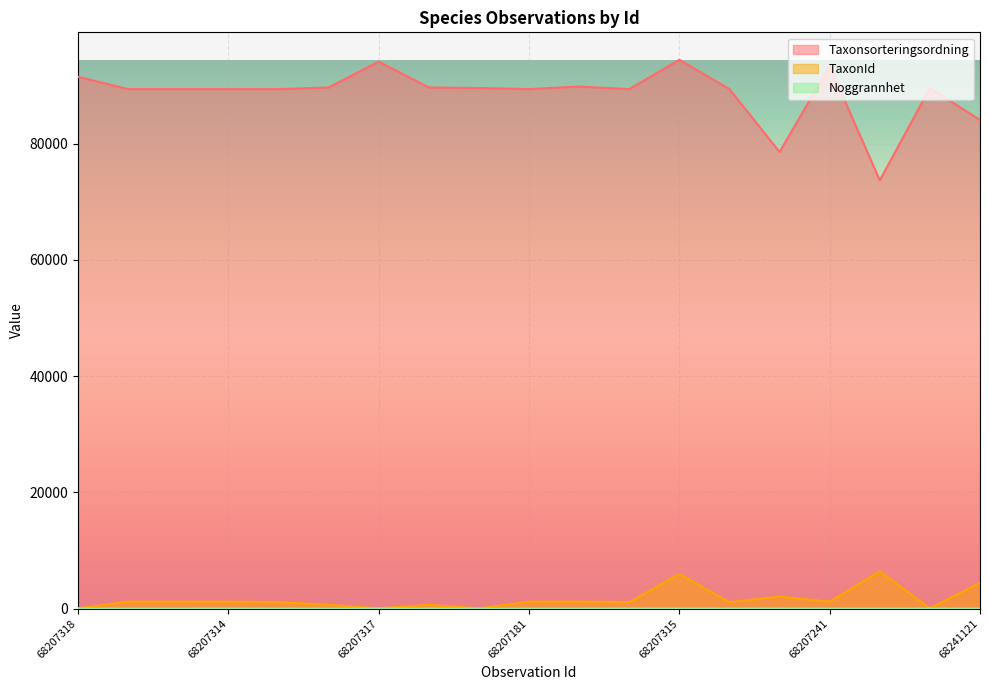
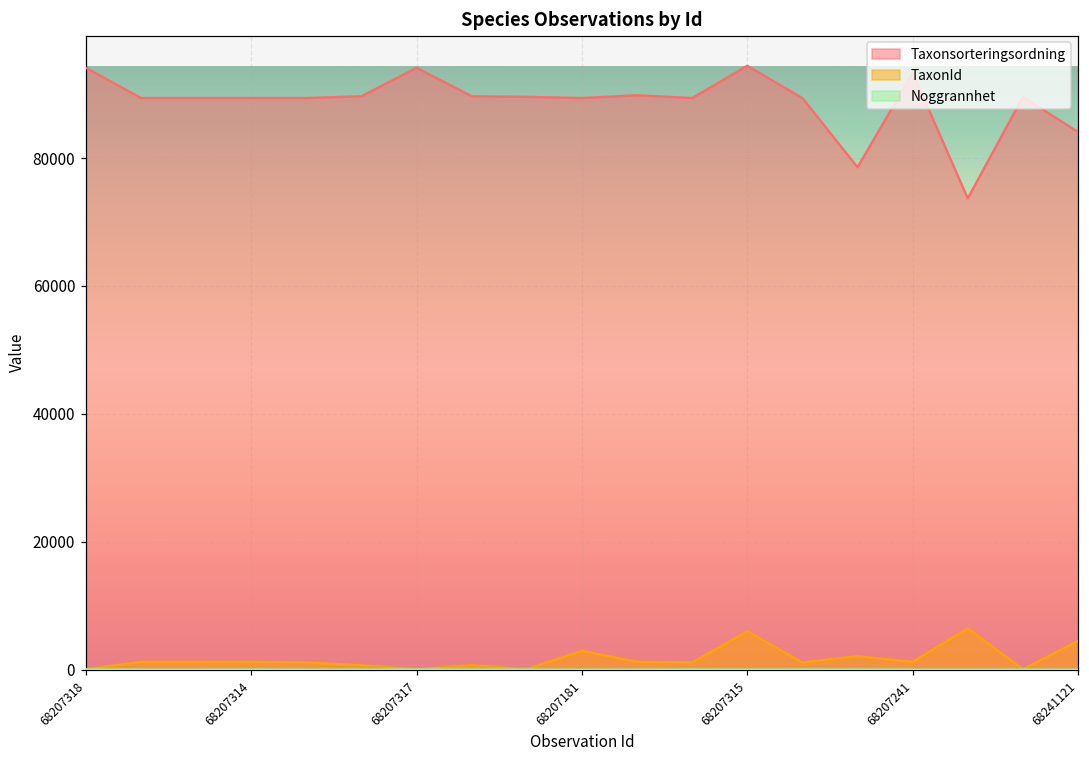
Taxonsorteringsordning, 68207318: 92000 -> 94000
TaxonId, 68207181: 1000 -> 3000
